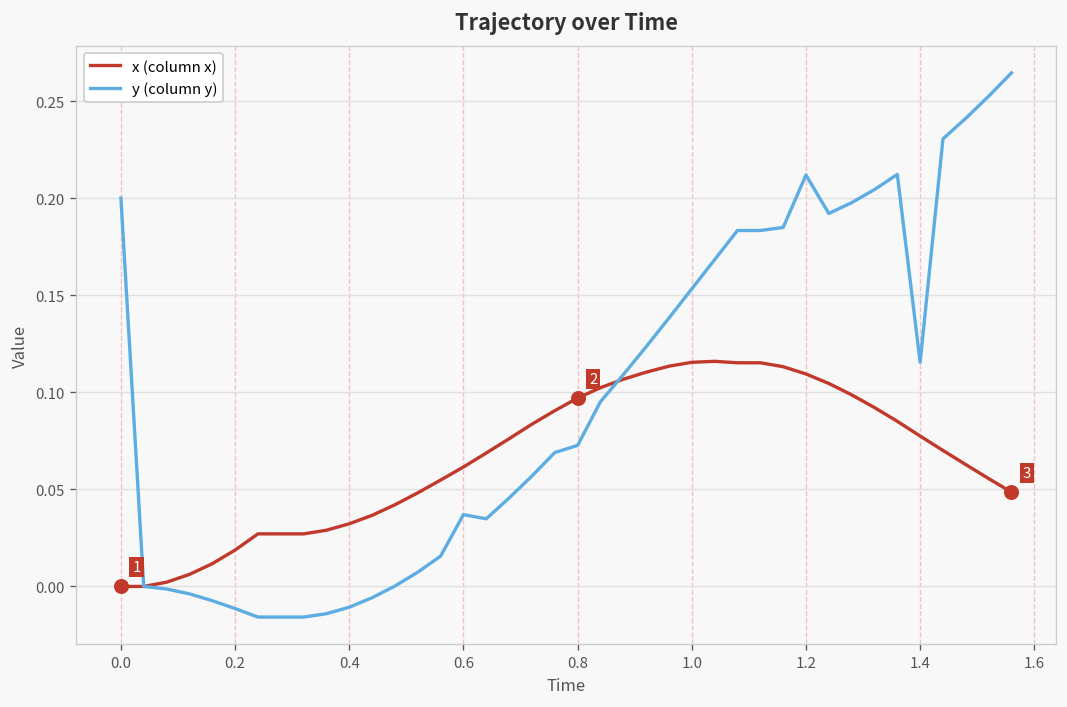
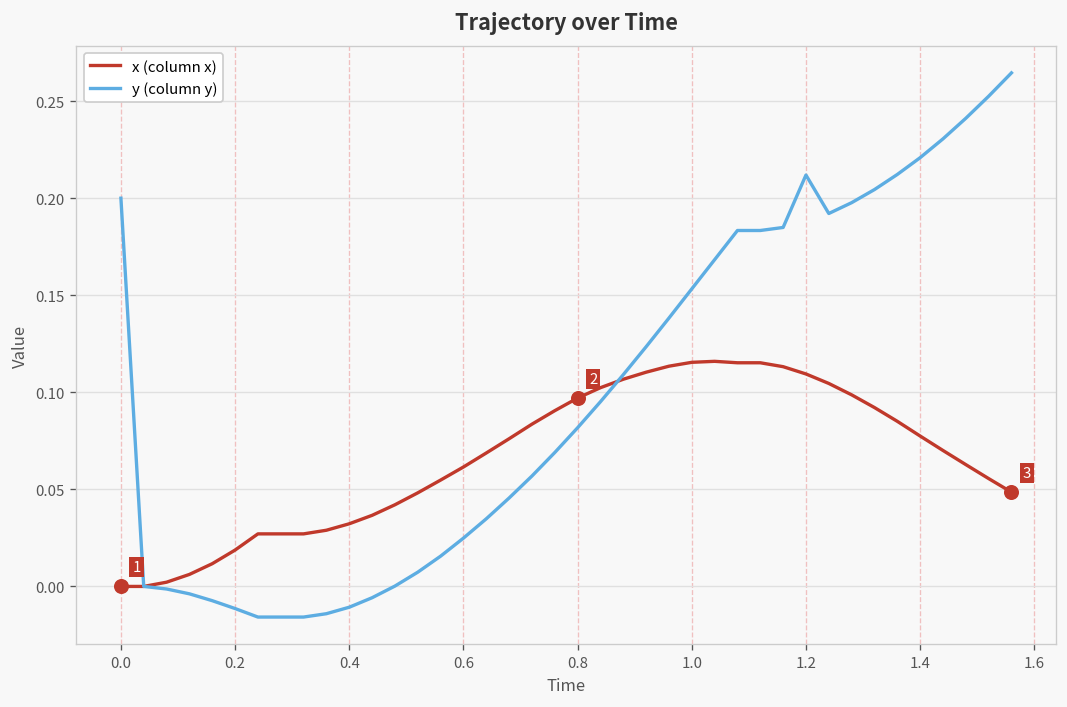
y (column y), 0.6: 0.037 -> 0.025
y (column y), 0.8: 0.073 -> 0.082
y (column y), 1.4: 0.115 -> 0.221
